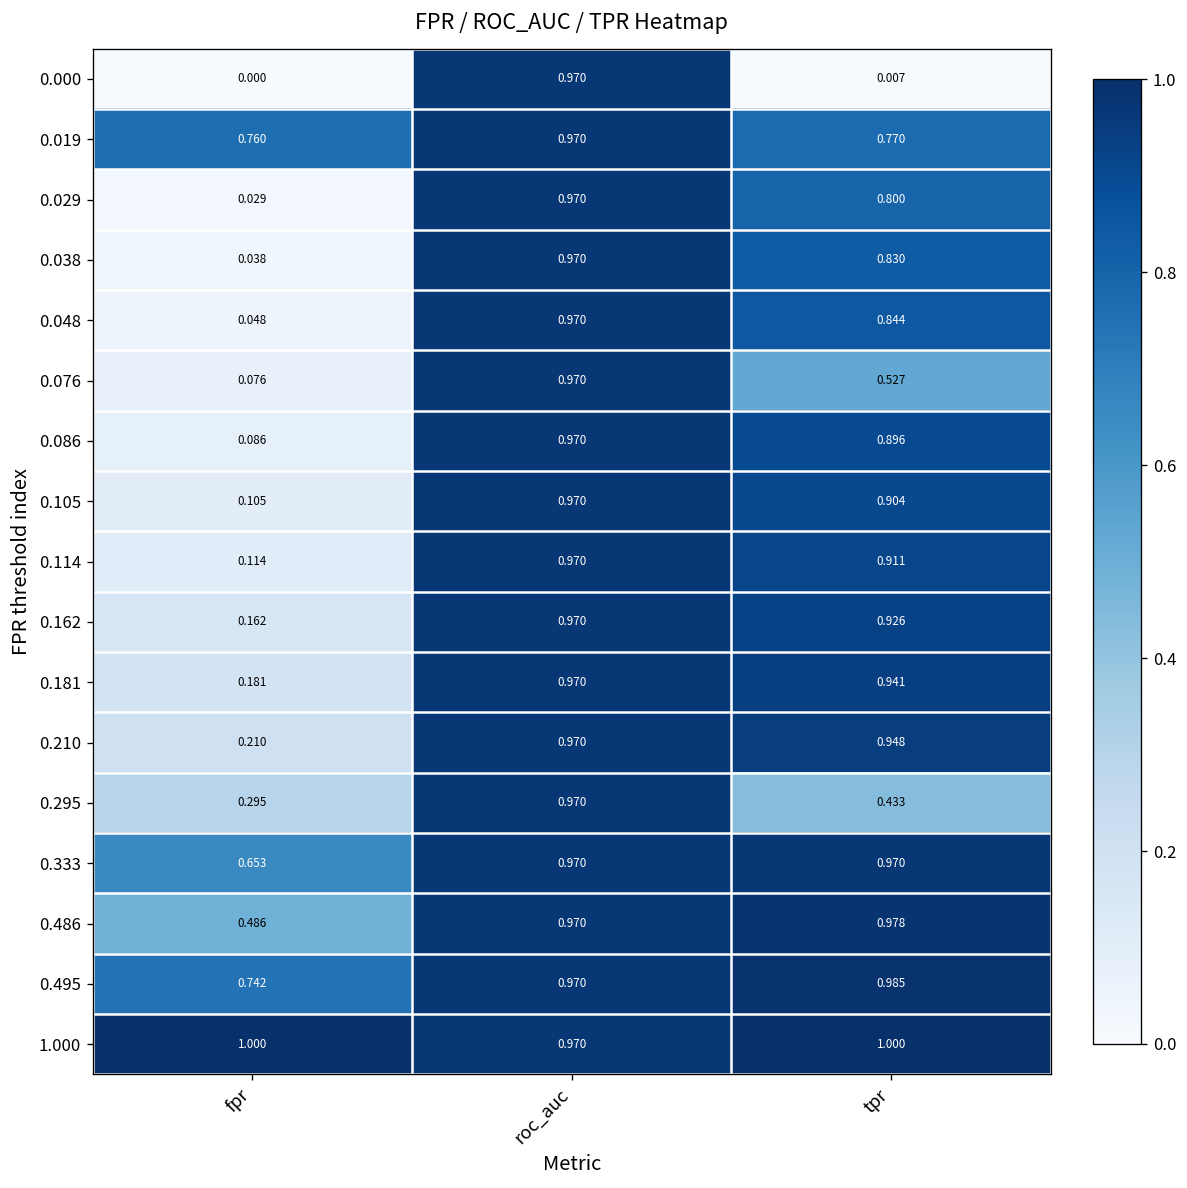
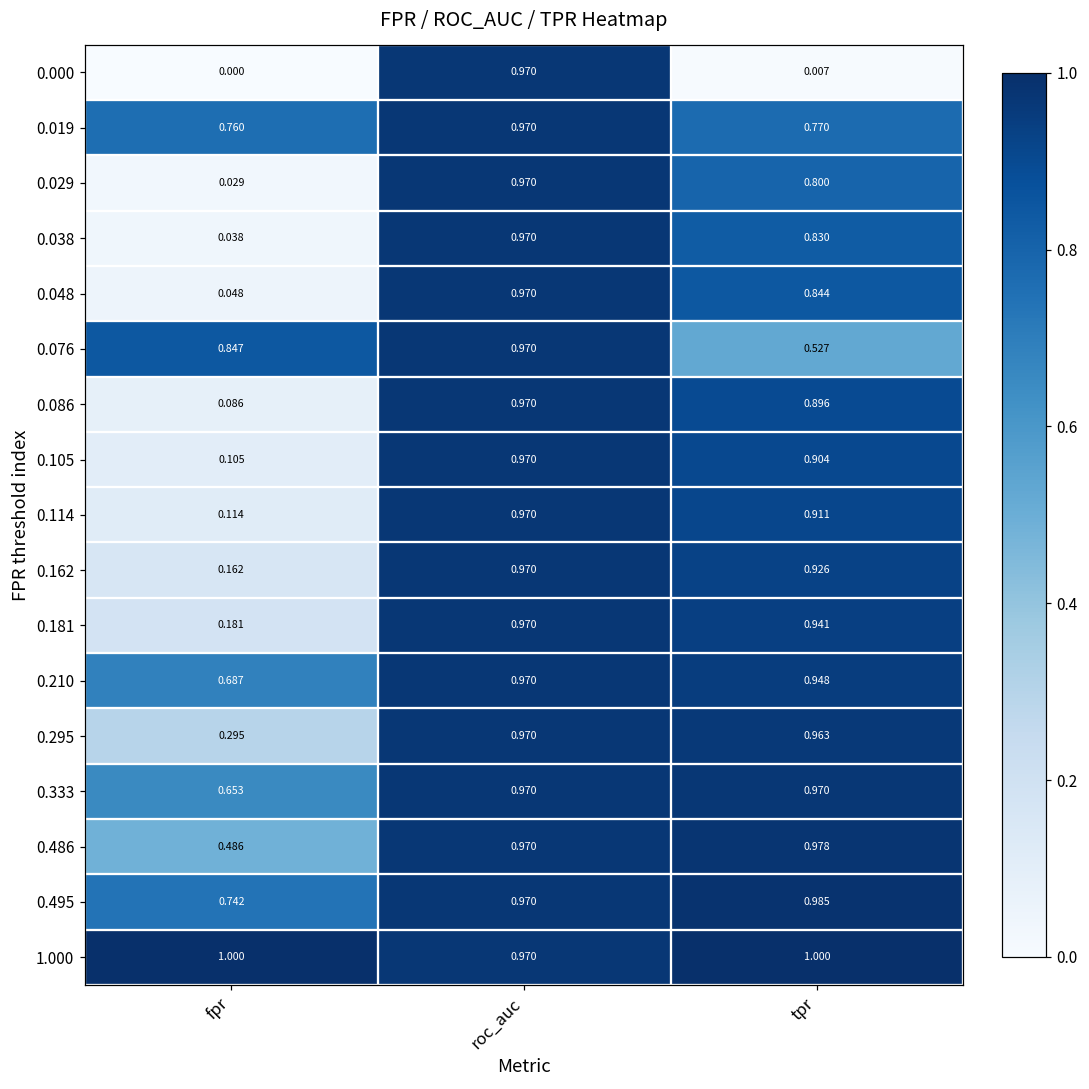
0.076, fpr: 0.076 -> 0.847
0.210, fpr: 0.210 -> 0.687
0.295, tpr: 0.433 -> 0.963
